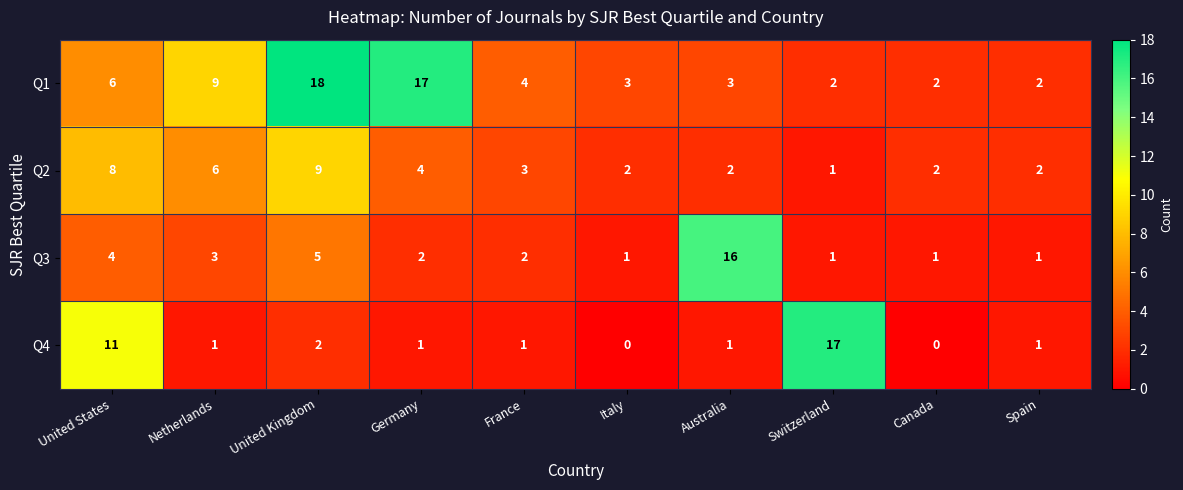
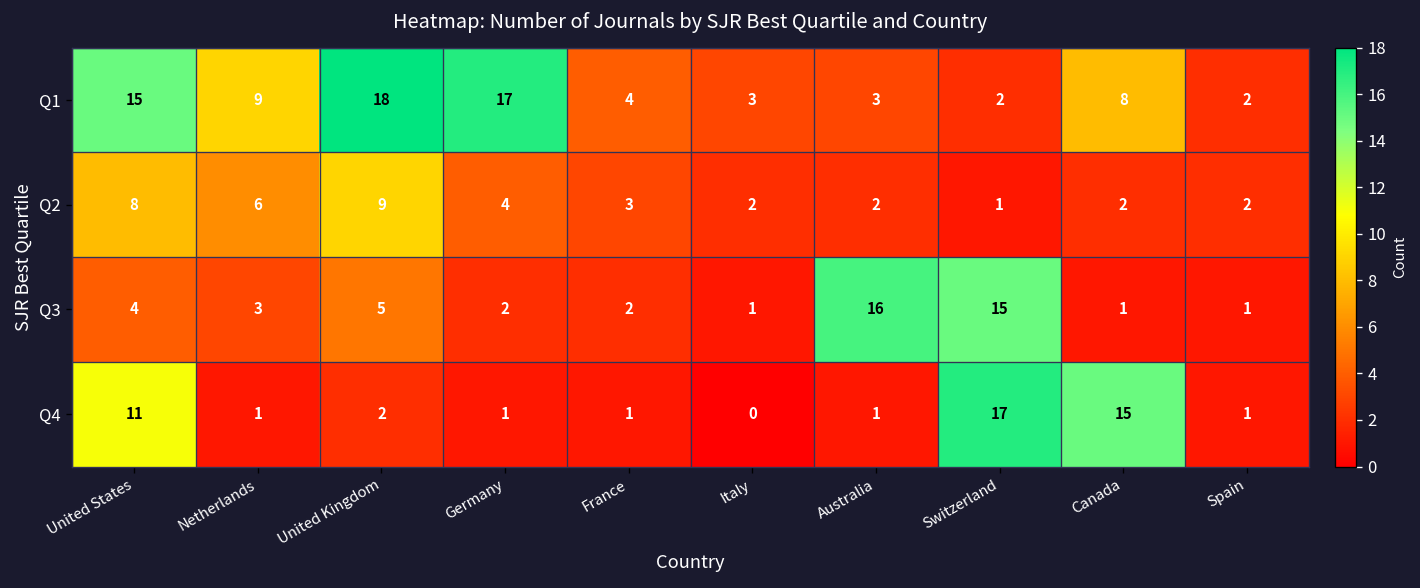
Q1, United States: 6 -> 15
Q1, Canada: 2 -> 8
Q3, Switzerland: 1 -> 15
Q4, Canada: 0 -> 15
